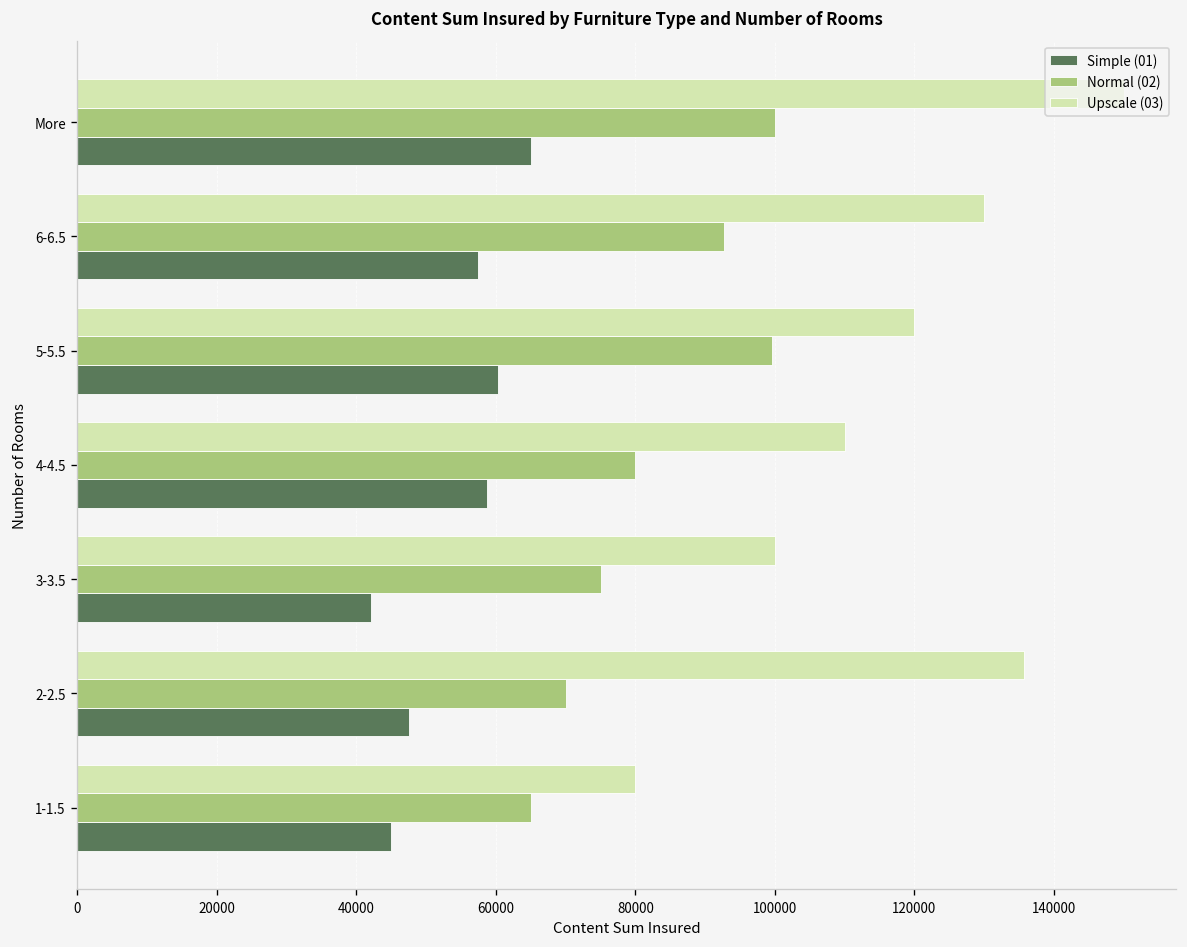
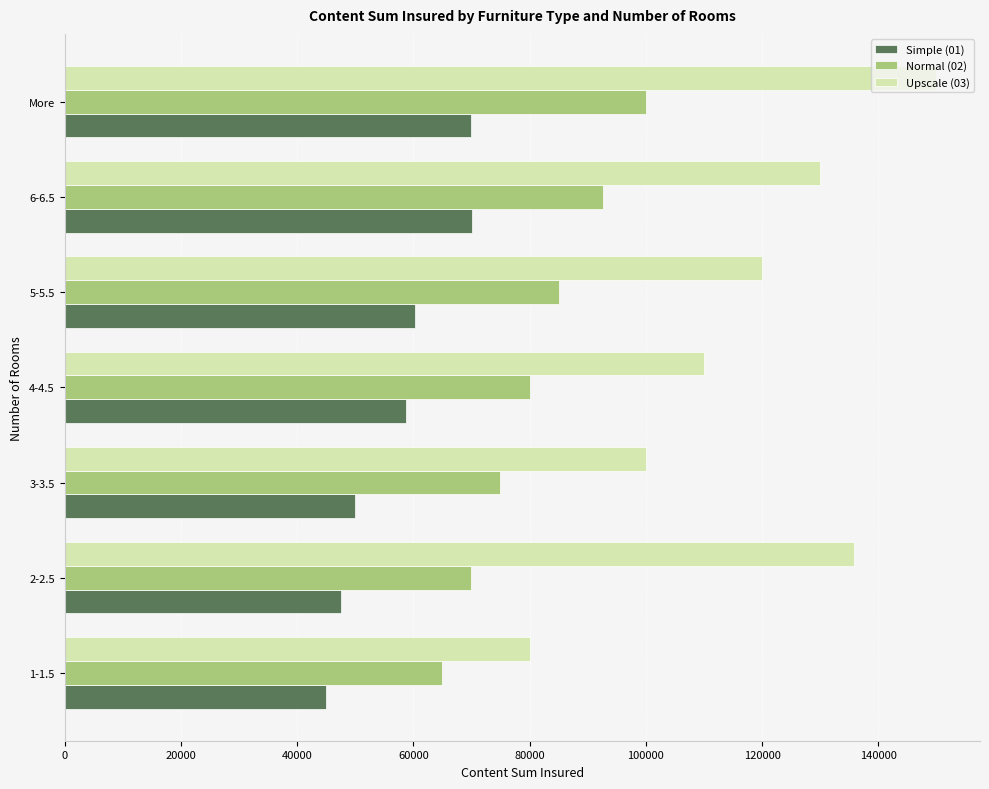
Simple (01), More: 65000 -> 70000
Simple (01), 6-6.5: 58000 -> 70000
Normal (02), 5-5.5: 100000 -> 85000
Simple (01), 3-3.5: 42000 -> 50000
